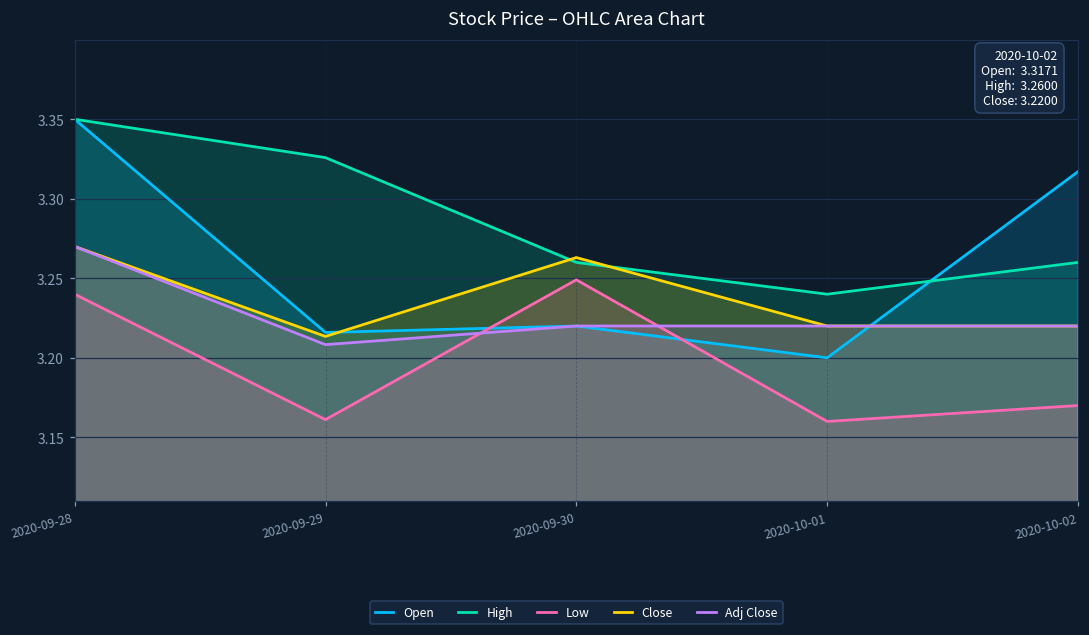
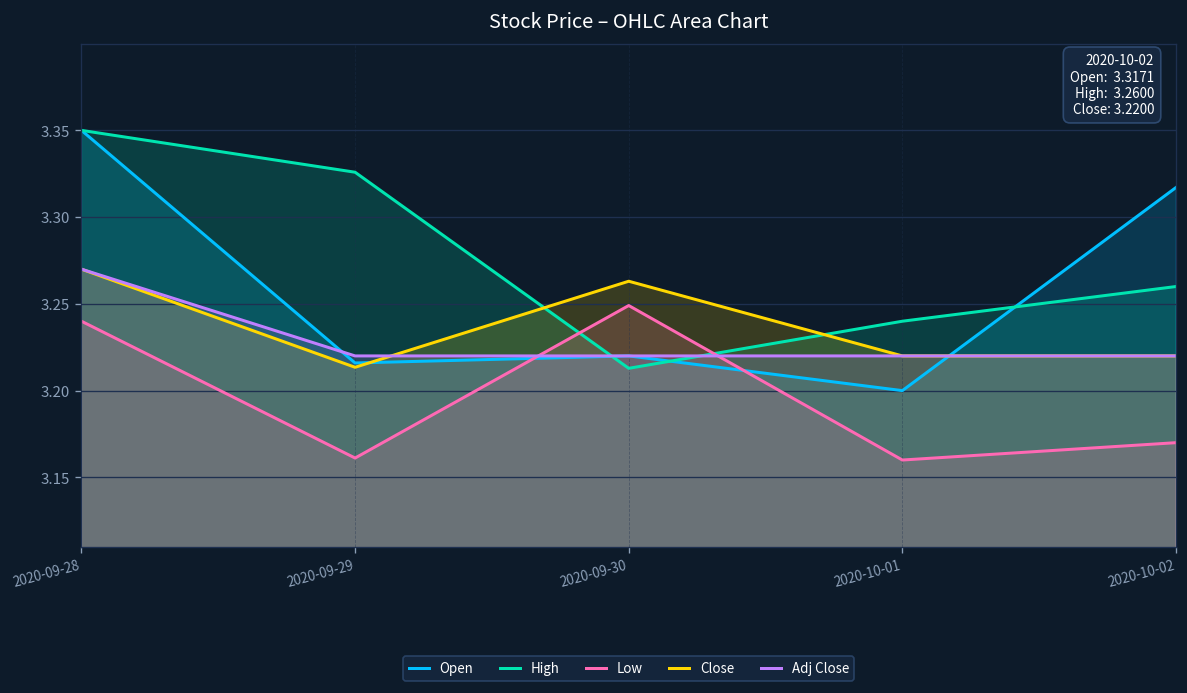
Adj Close, 2020-09-29: 3.208 -> 3.220
High, 2020-09-30: 3.260 -> 3.213
